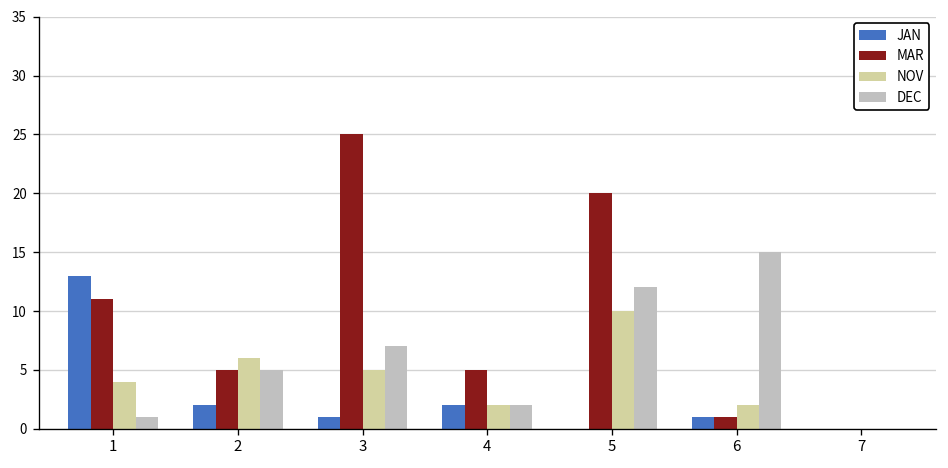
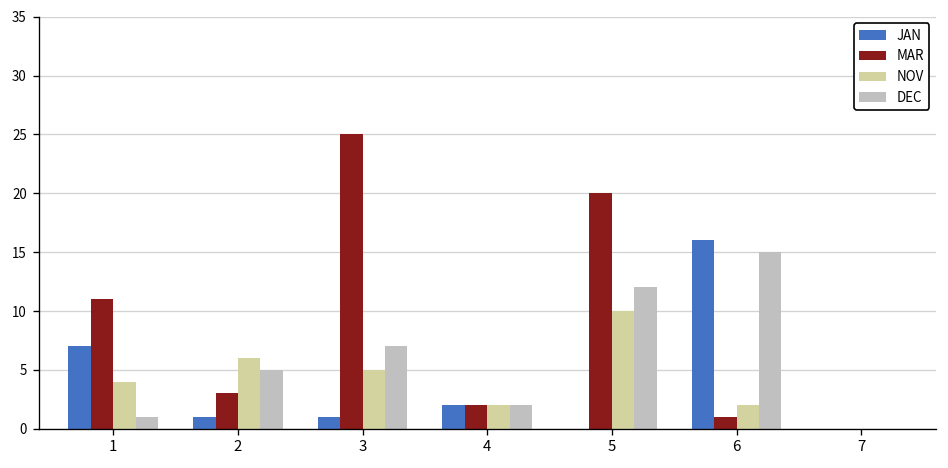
JAN, 1: 13 -> 7
JAN, 2: 2 -> 1
MAR, 2: 5 -> 3
MAR, 4: 5 -> 2
JAN, 6: 1 -> 16
